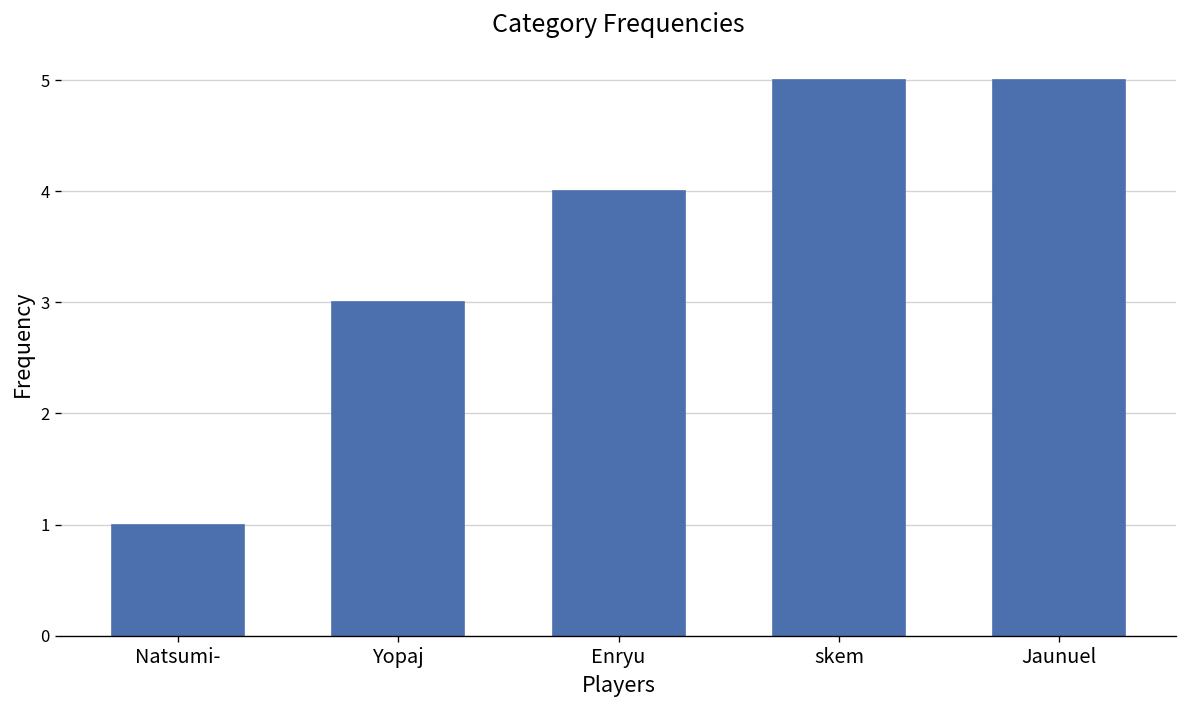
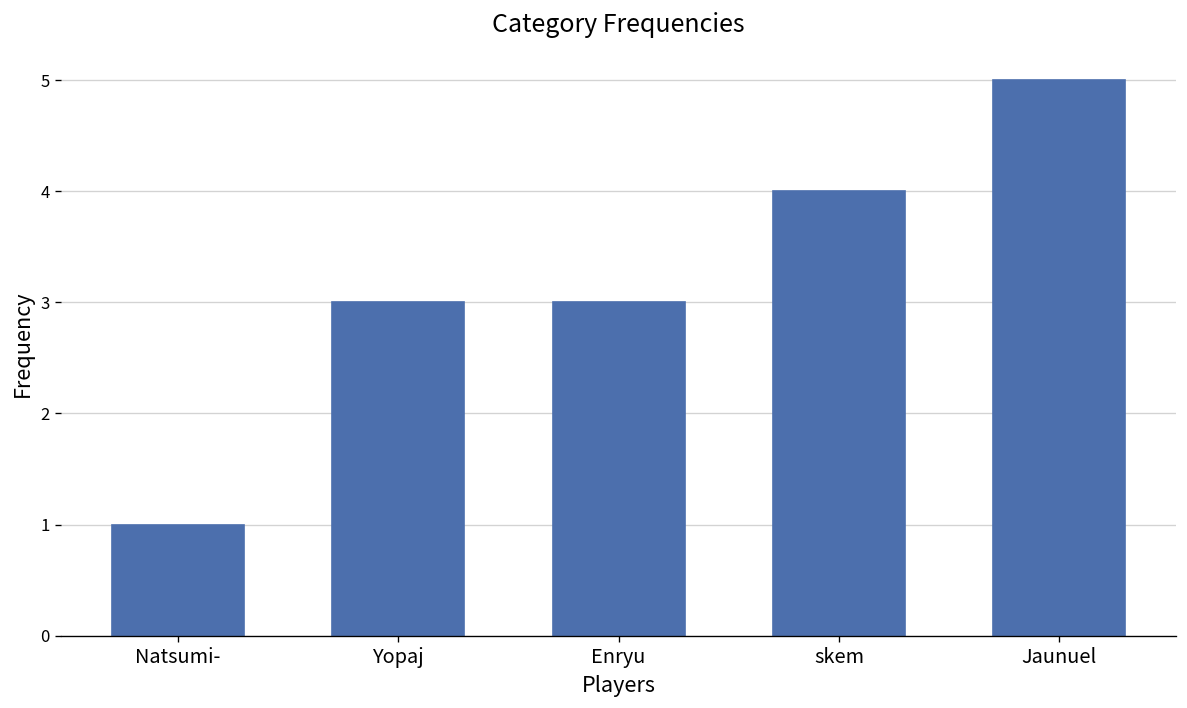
Enryu: 4 -> 3
skem: 5 -> 4
